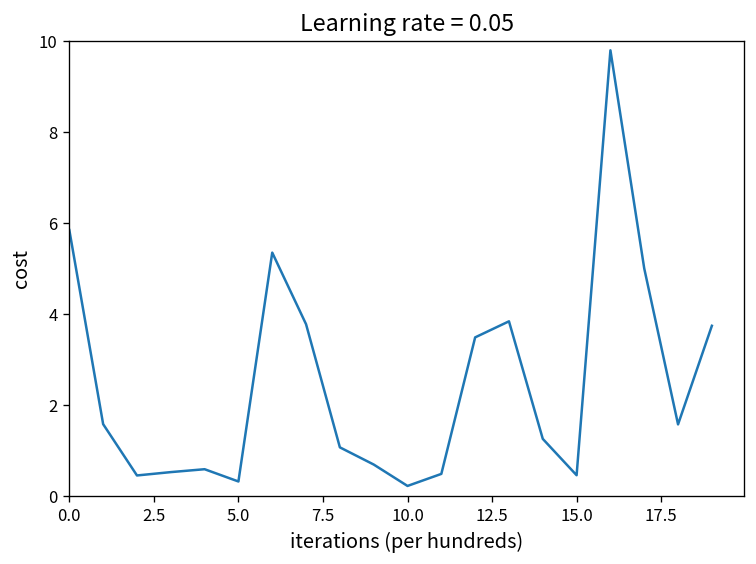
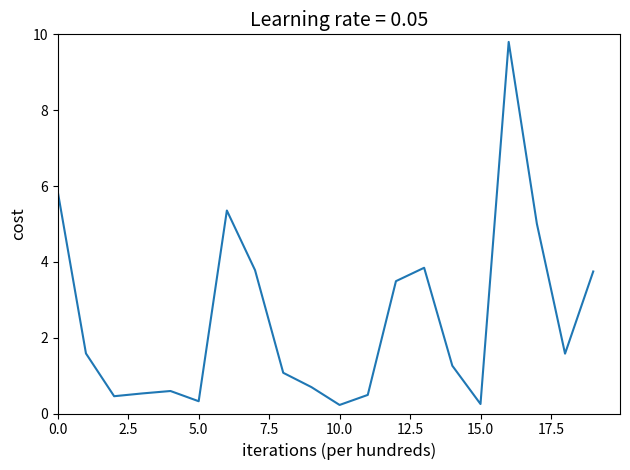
15.0: 0.5 -> 0.3
